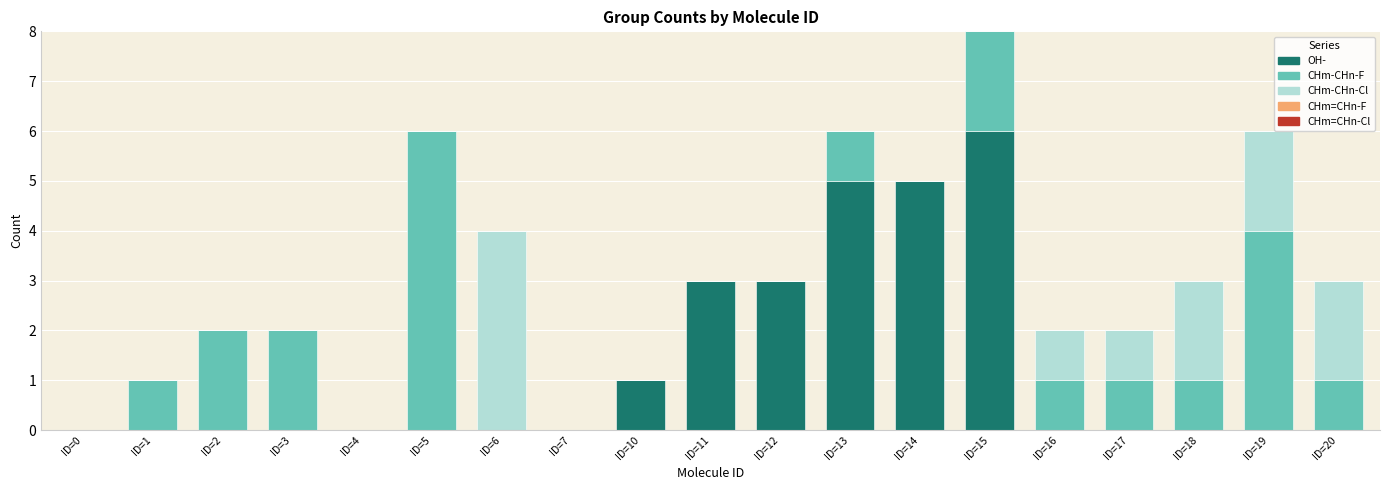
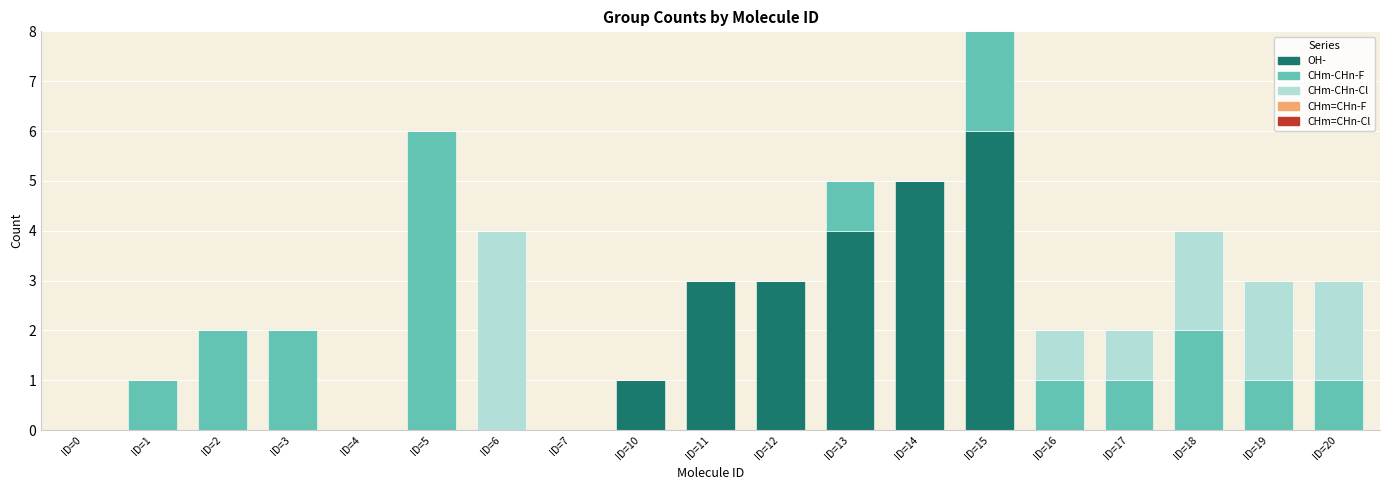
OH-, ID=13: 5 -> 4
CHm-CHn-F, ID=18: 1 -> 2
CHm-CHn-F, ID=19: 4 -> 1
